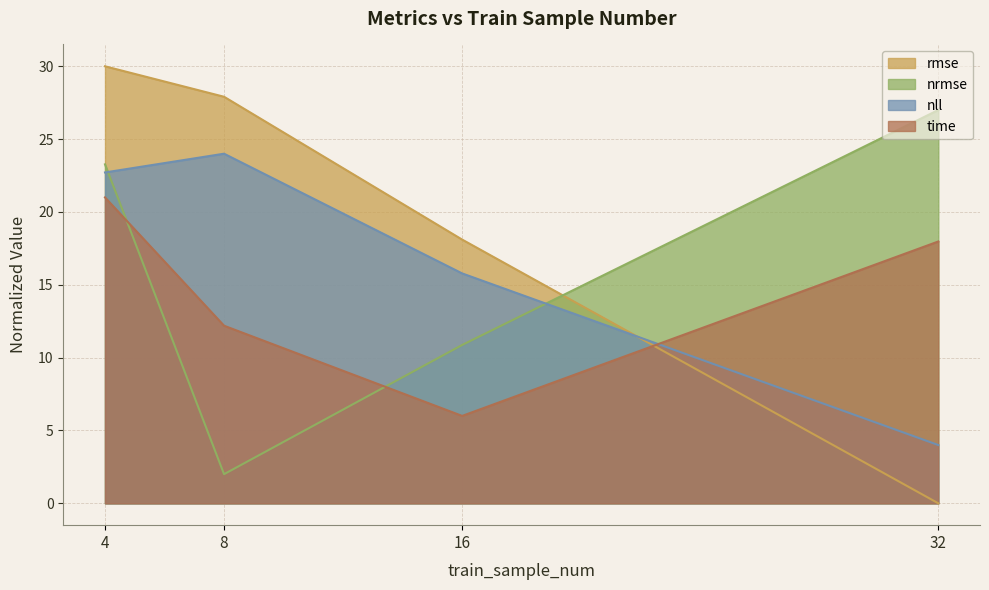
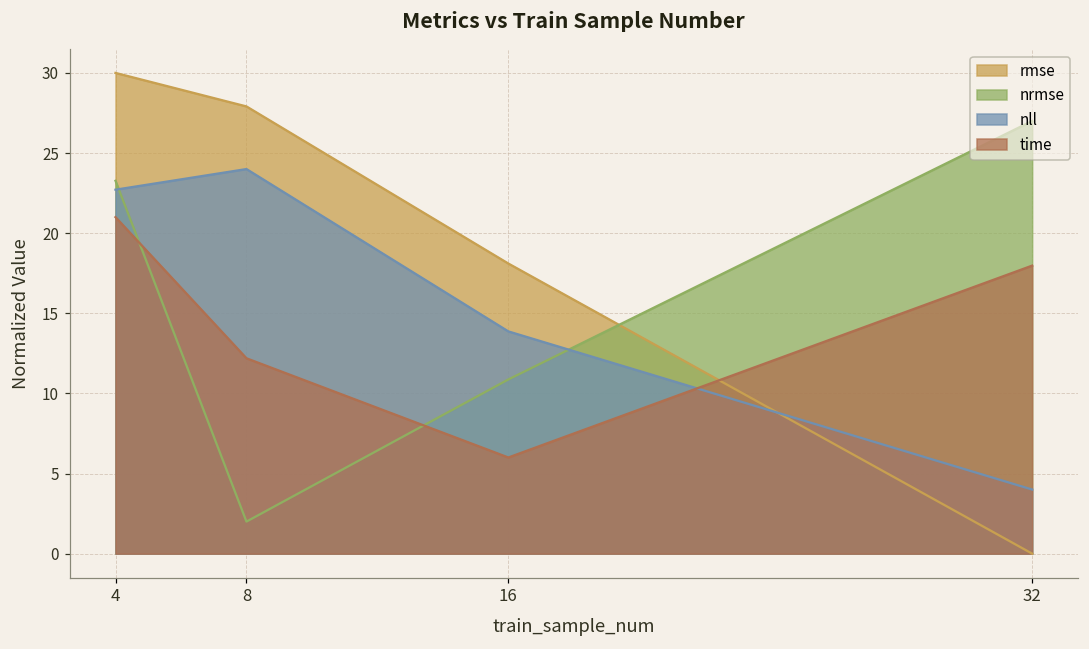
nll, 16: 15.8 -> 13.9
